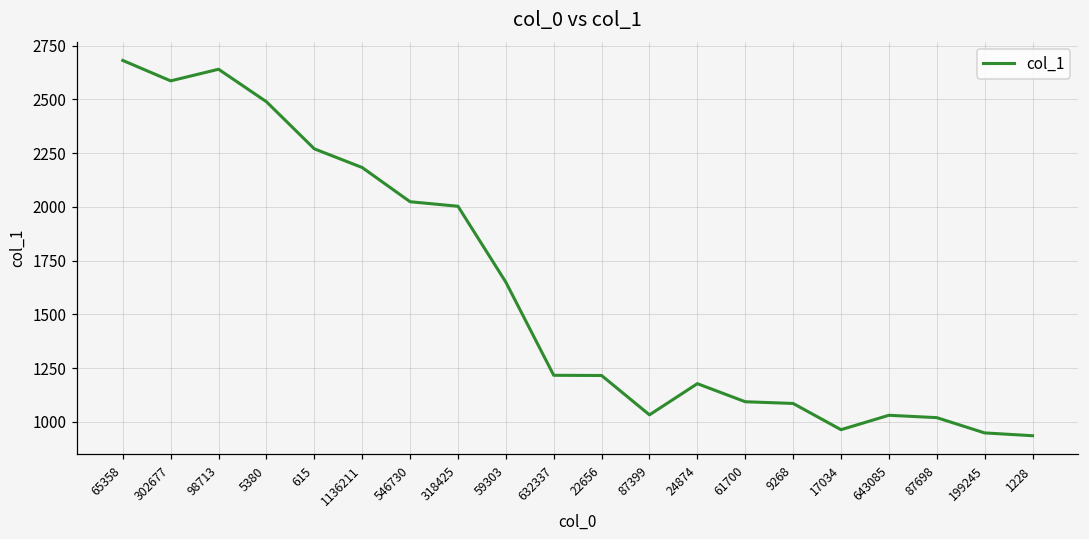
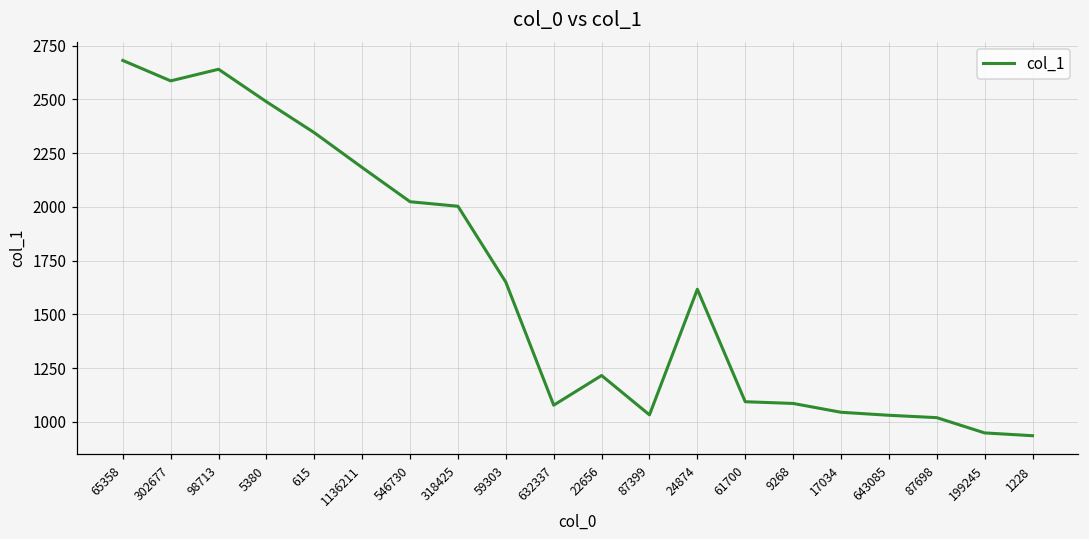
615: 2270 -> 2350
632337: 1220 -> 1080
24874: 1180 -> 1620
17034: 960 -> 1050
